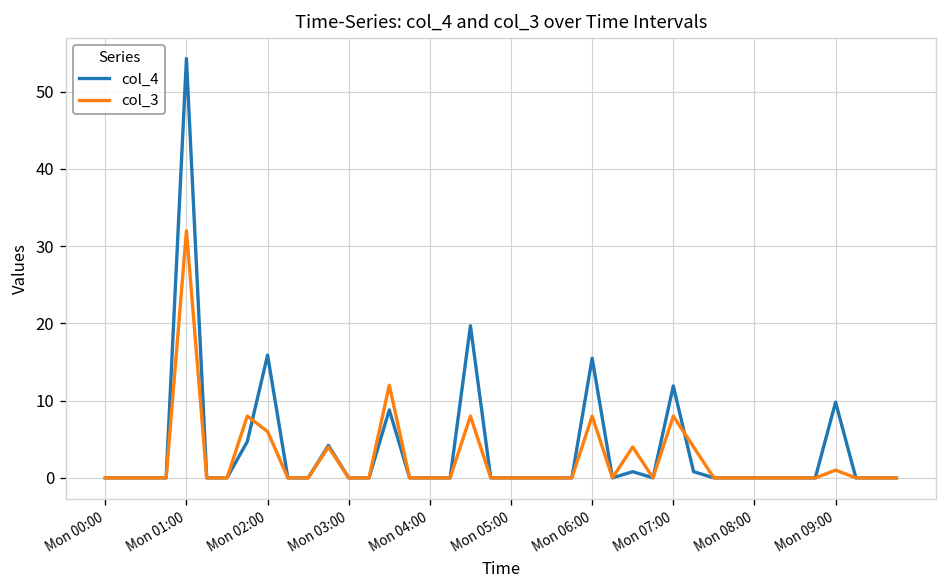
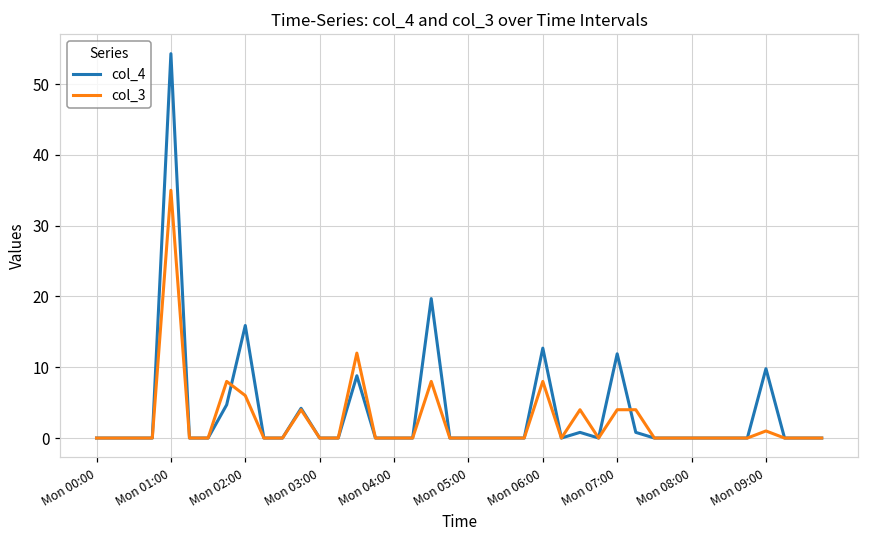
col_3, Mon 01:00: 32 -> 35
col_4, Mon 06:00: 16 -> 13
col_3, Mon 07:00: 8 -> 4
